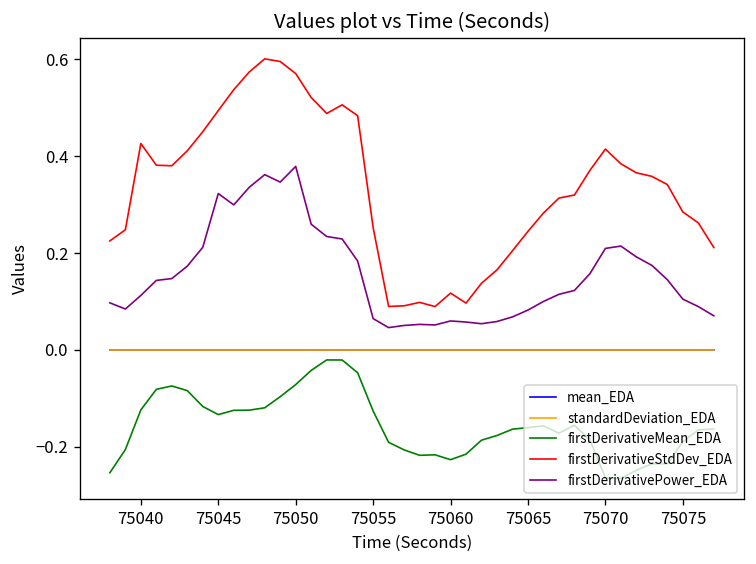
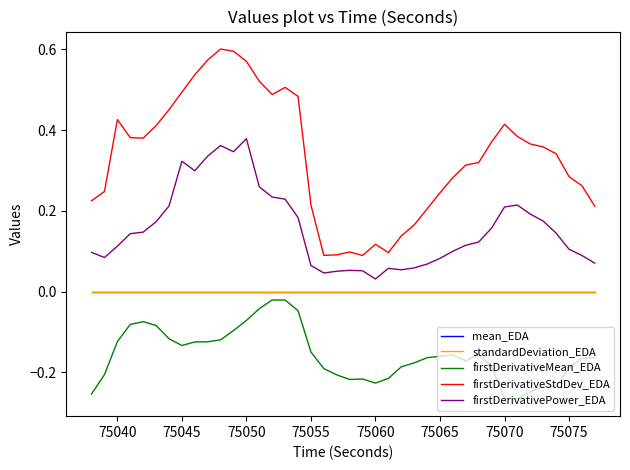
firstDerivativeMean_EDA, 75055: -0.13 -> -0.15
firstDerivativeStdDev_EDA, 75055: 0.25 -> 0.21
firstDerivativePower_EDA, 75060: 0.06 -> 0.03
